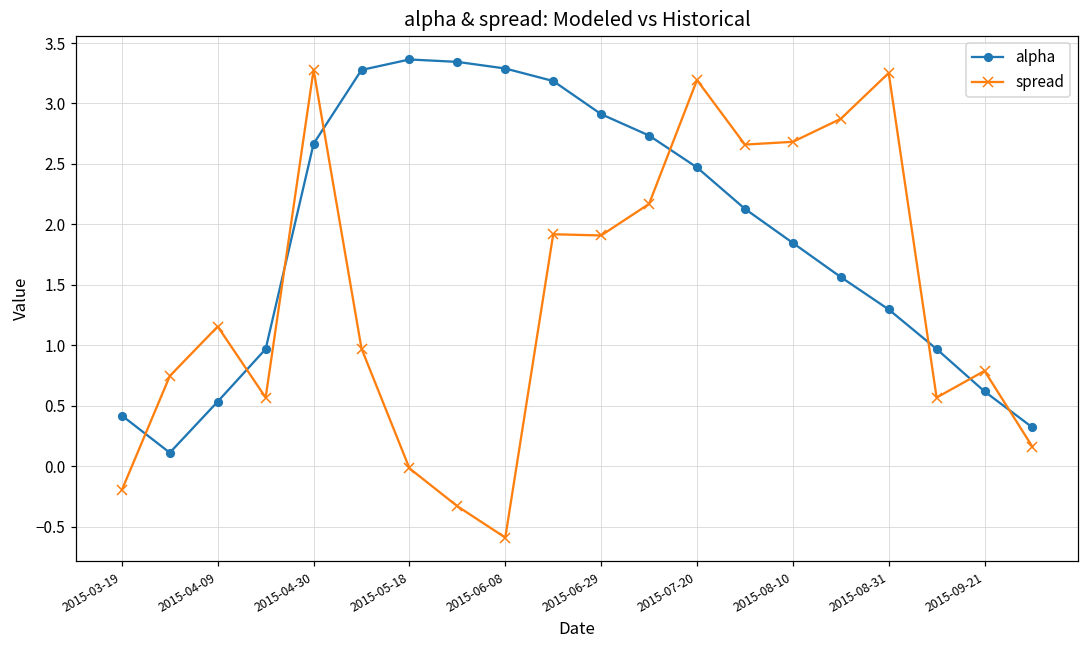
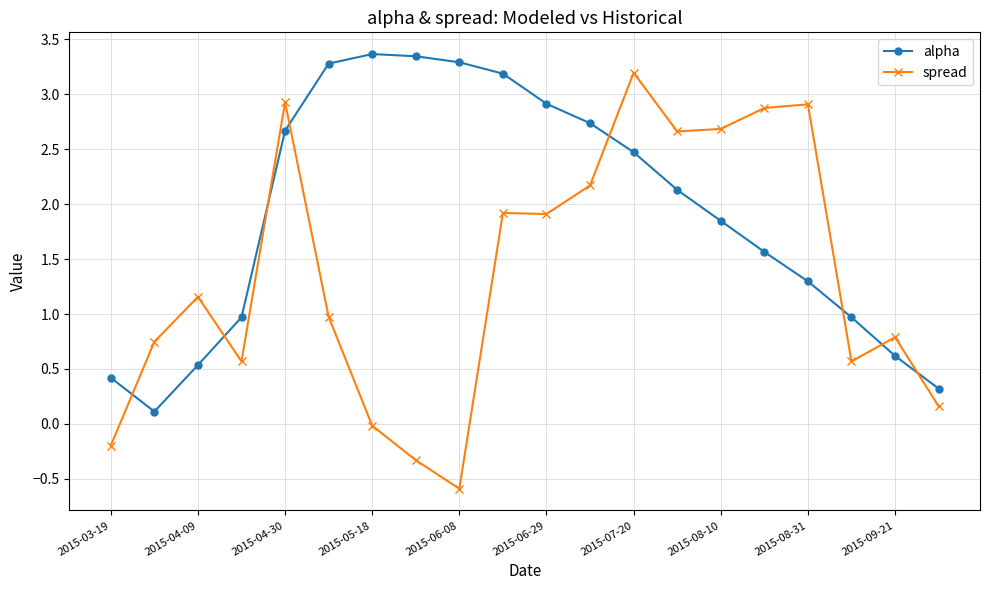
spread, 2015-04-30: 3.28 -> 2.93
spread, 2015-08-31: 3.25 -> 2.91
